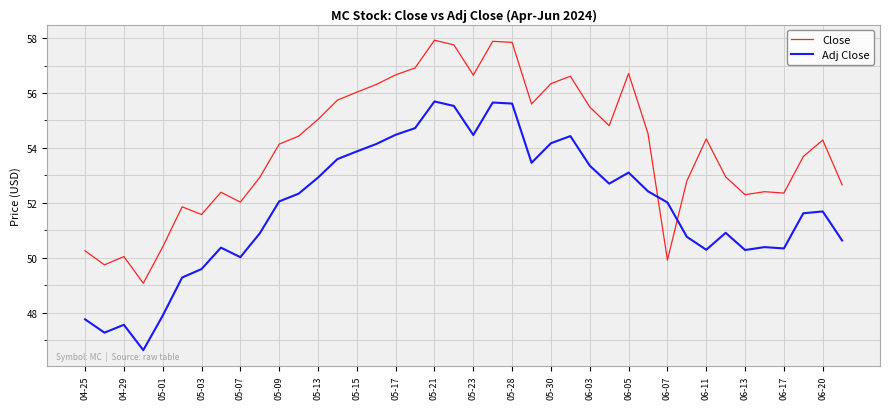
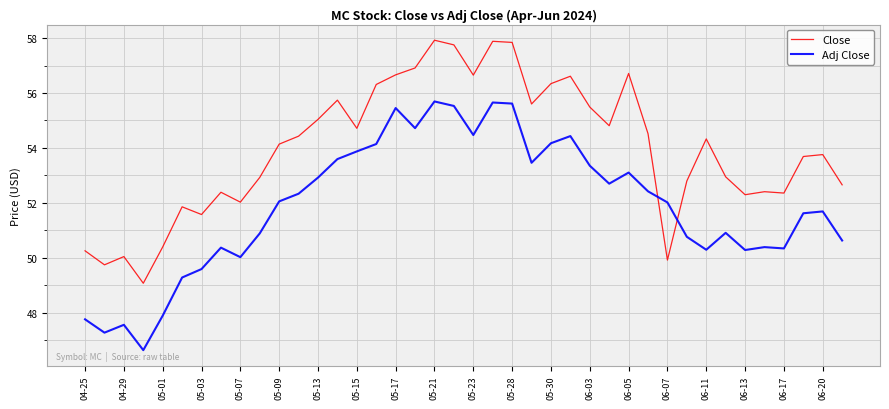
Close, 05-15: 56.0 -> 54.7
Adj Close, 05-17: 54.5 -> 55.5
Close, 06-20: 54.3 -> 53.8
